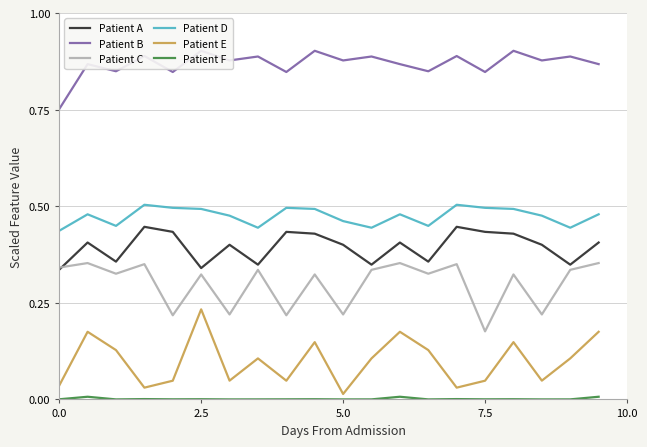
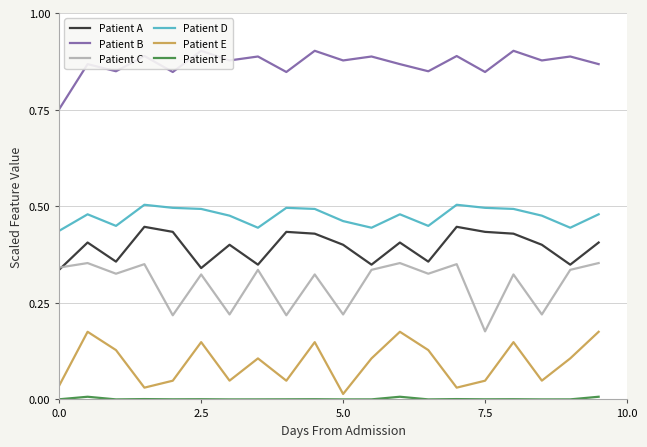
Patient E, 2.5: 0.23 -> 0.15
